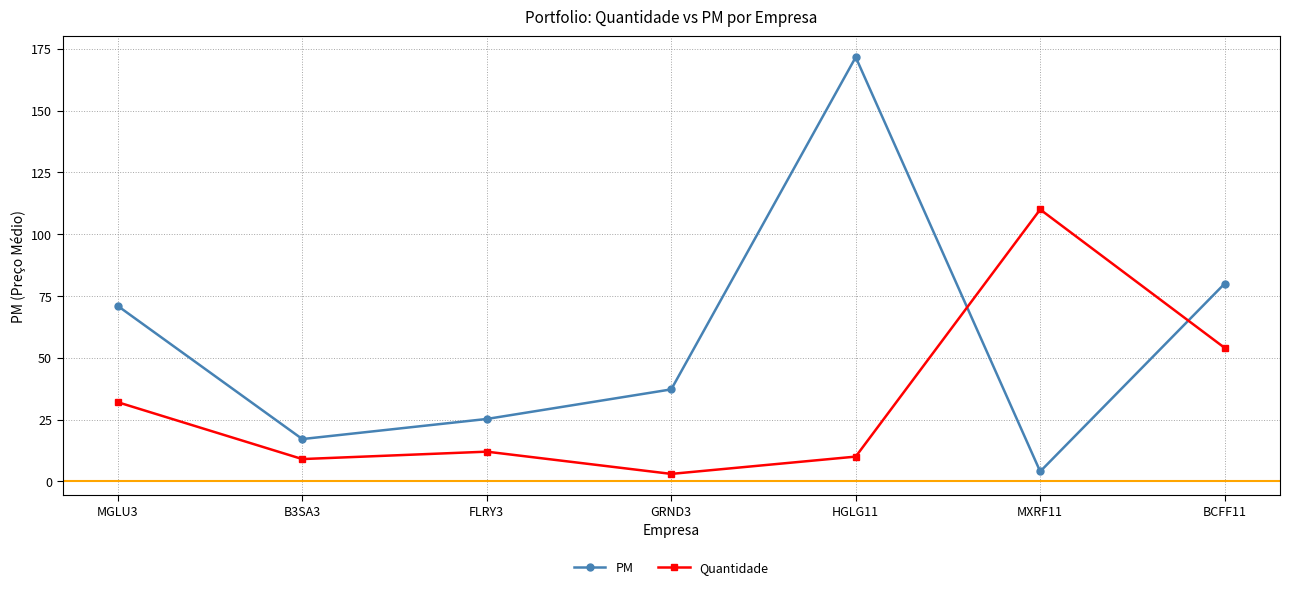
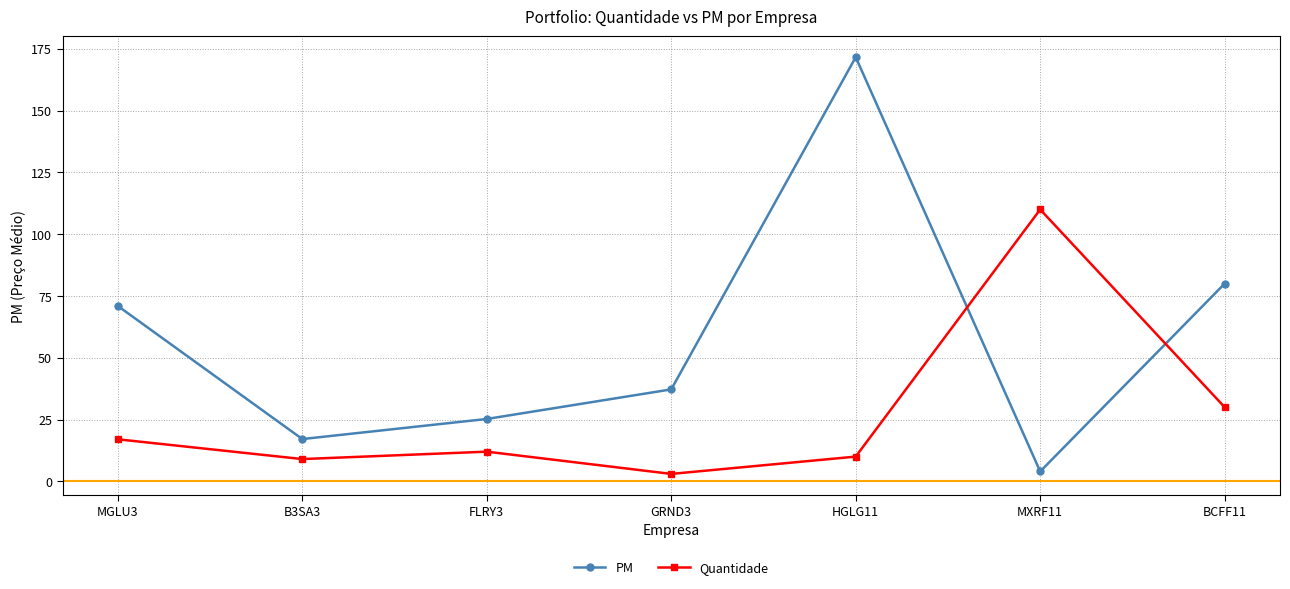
Quantidade, MGLU3: 32 -> 17
Quantidade, BCFF11: 54 -> 30
